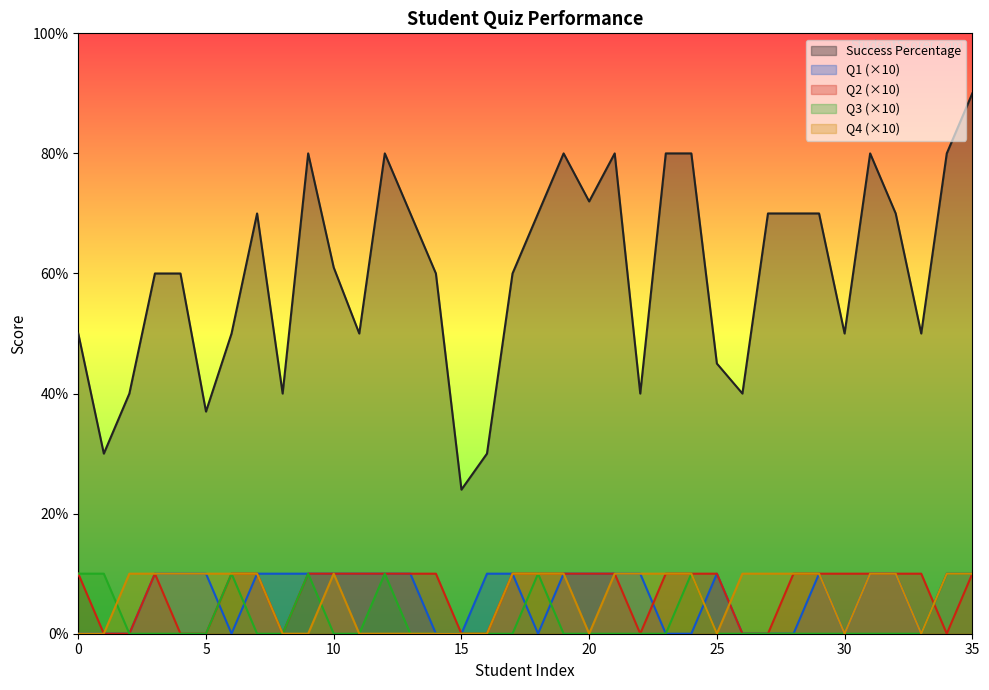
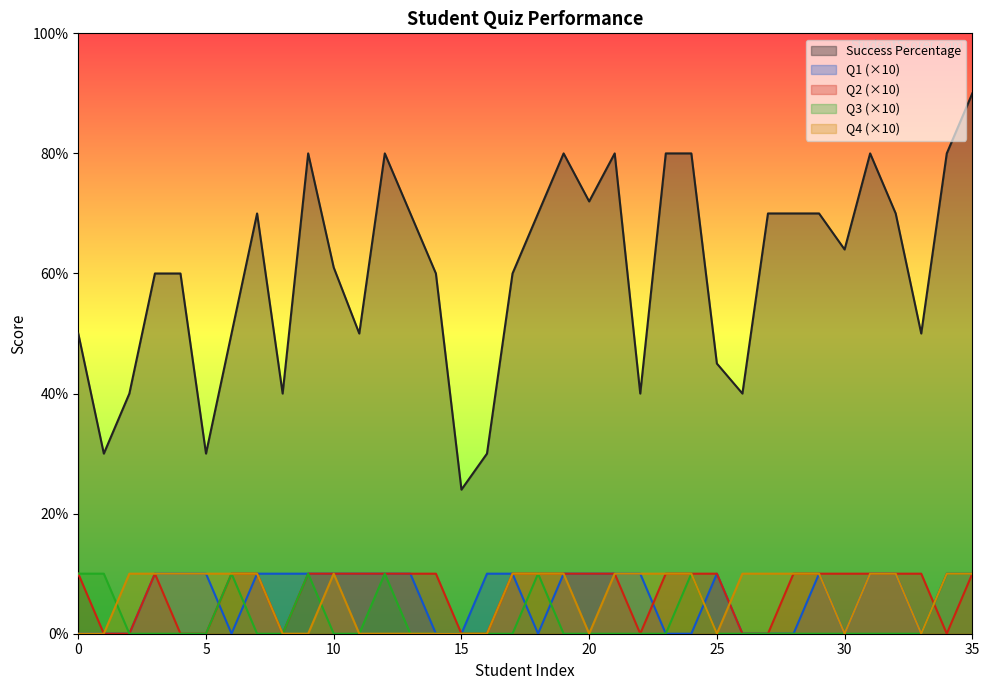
Success Percentage, 5: 37% -> 30%
Success Percentage, 30: 50% -> 64%
